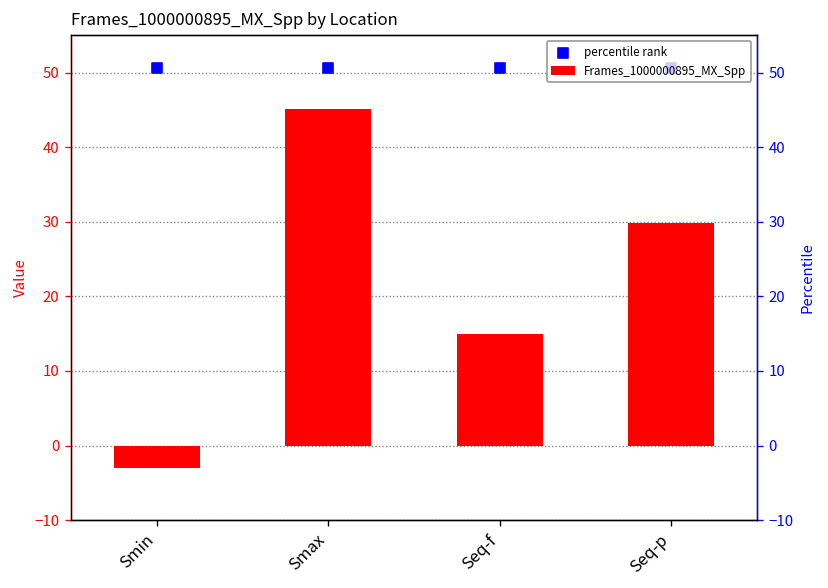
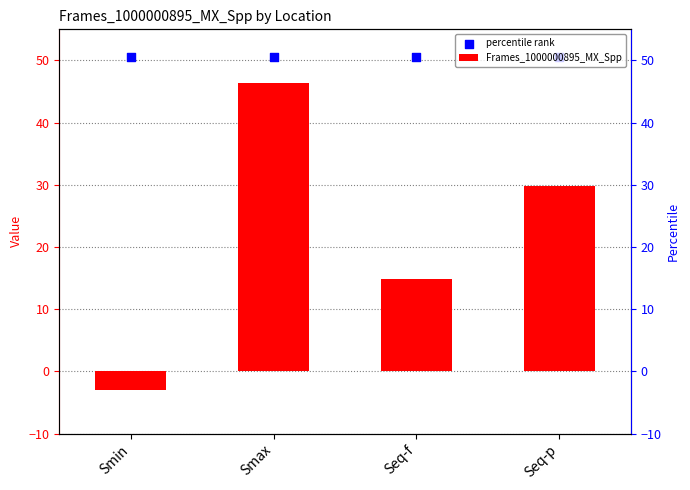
Frames_1000000895_MX_Spp, Smax: 45 -> 46
